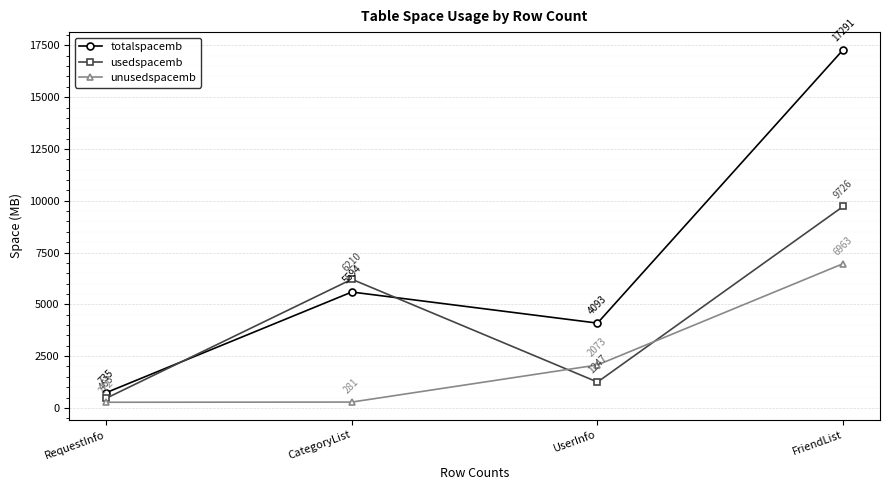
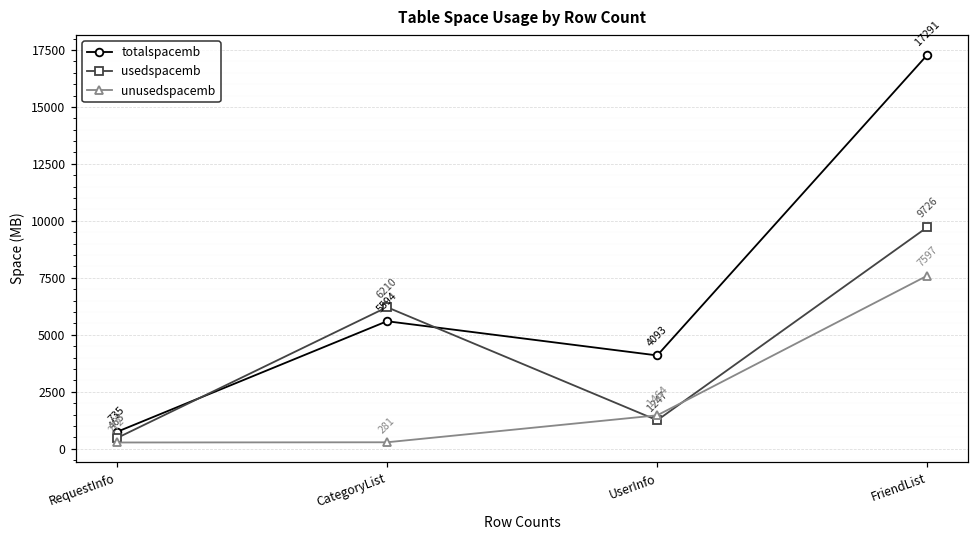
unusedspacemb, UserInfo: 2073 -> 1464
unusedspacemb, FriendList: 6963 -> 7597
